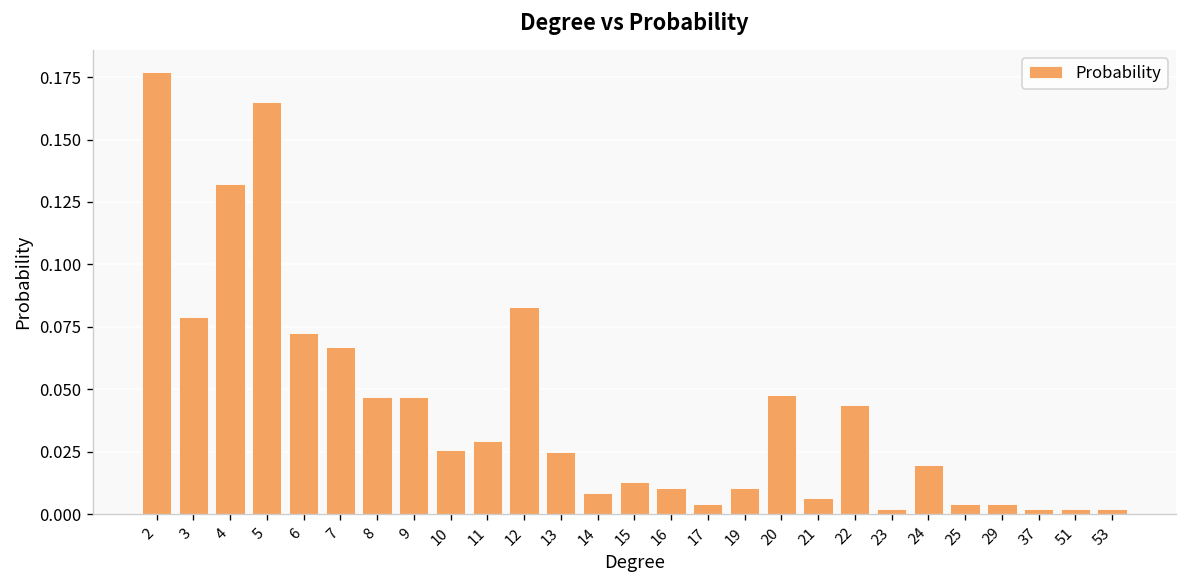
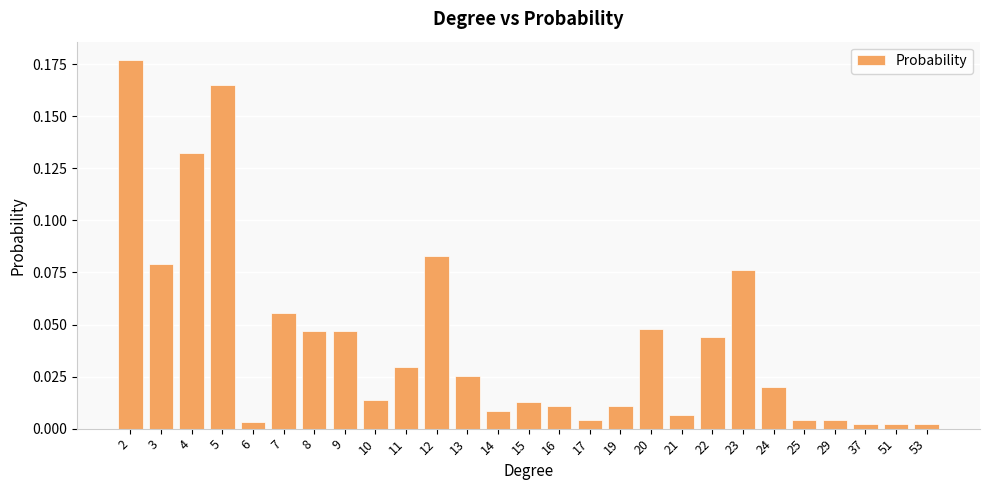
6: 0.072 -> 0.003
7: 0.067 -> 0.055
10: 0.026 -> 0.014
23: 0.002 -> 0.076
